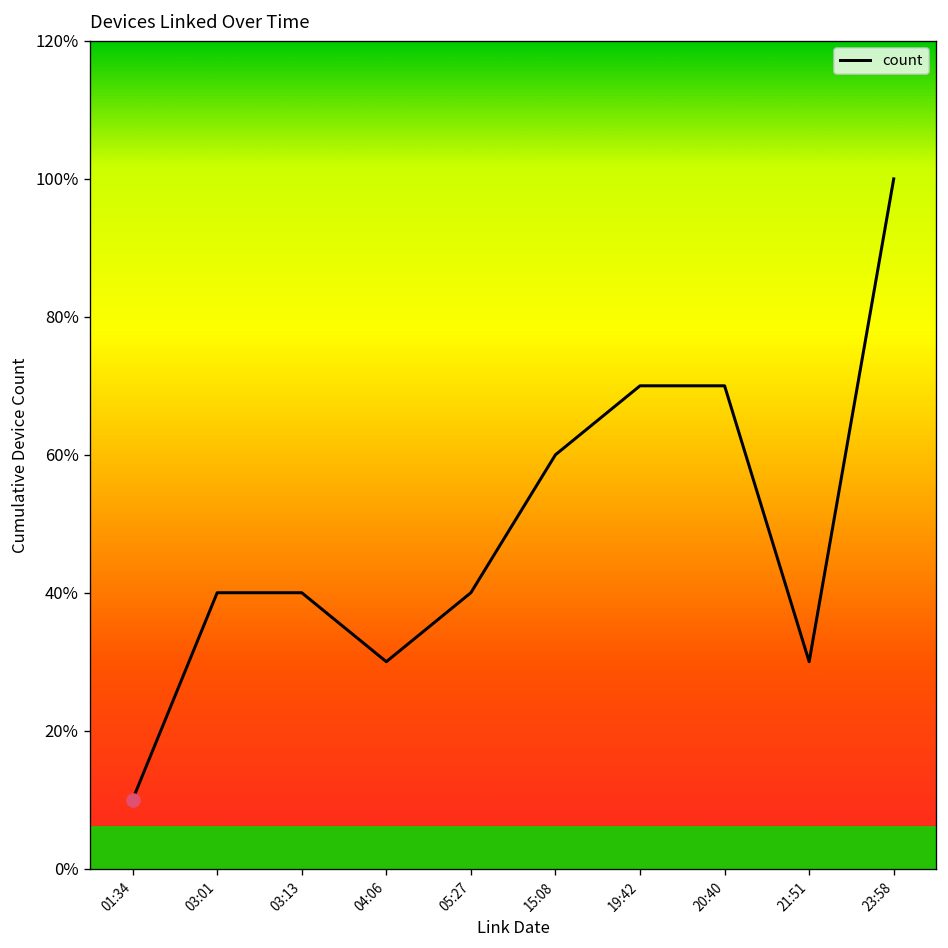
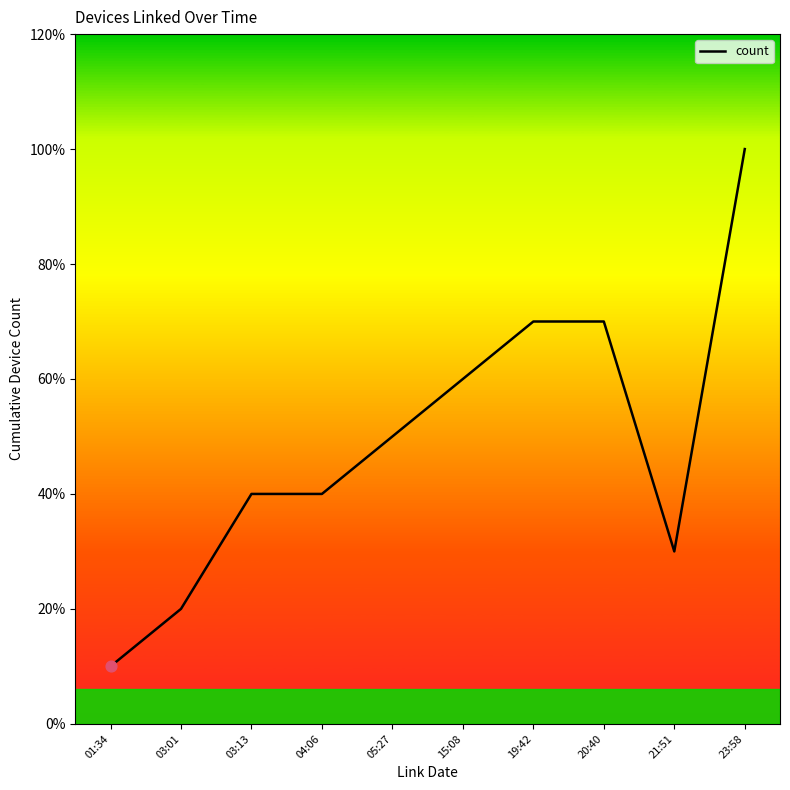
count, 03:01: 40% -> 20%
count, 04:06: 30% -> 40%
count, 05:27: 40% -> 50%
